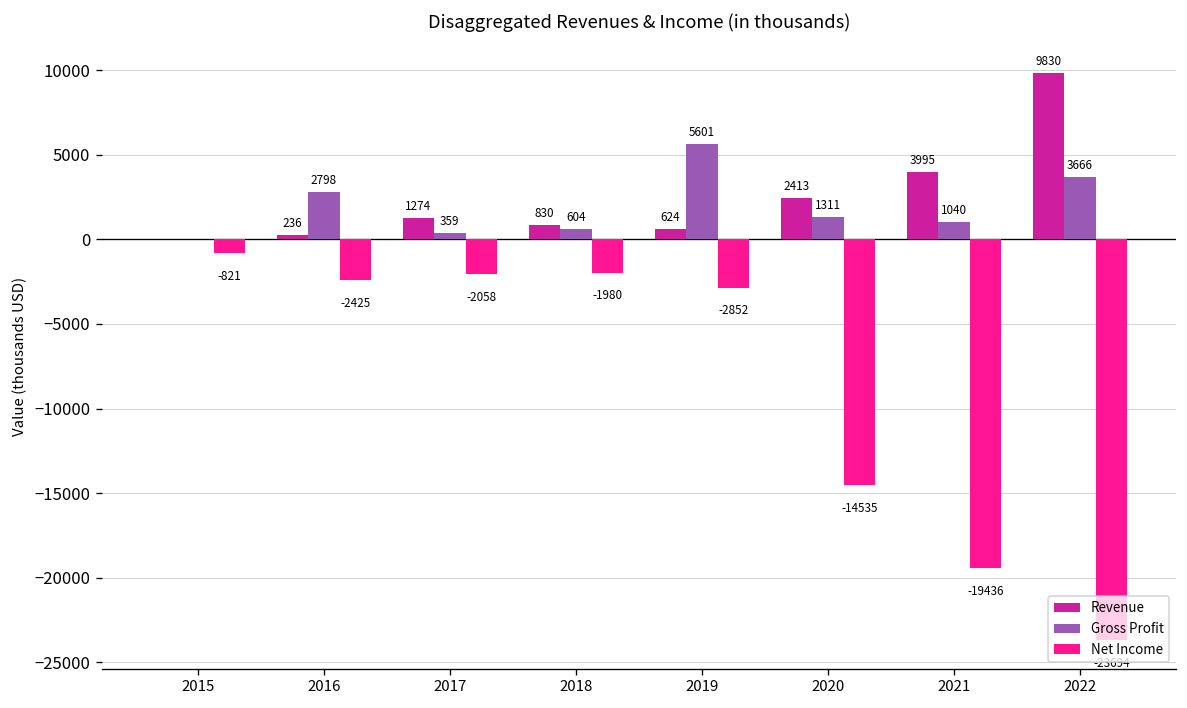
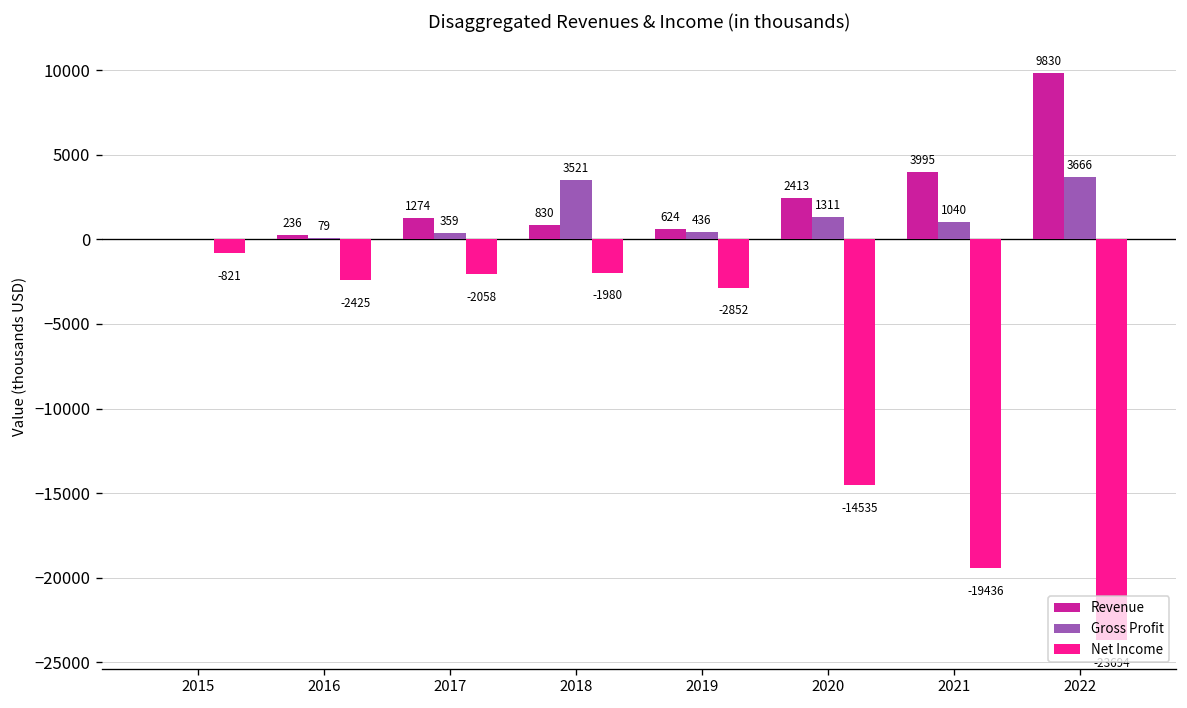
Gross Profit, 2016: 2798 -> 79
Gross Profit, 2018: 604 -> 3521
Gross Profit, 2019: 5601 -> 436
